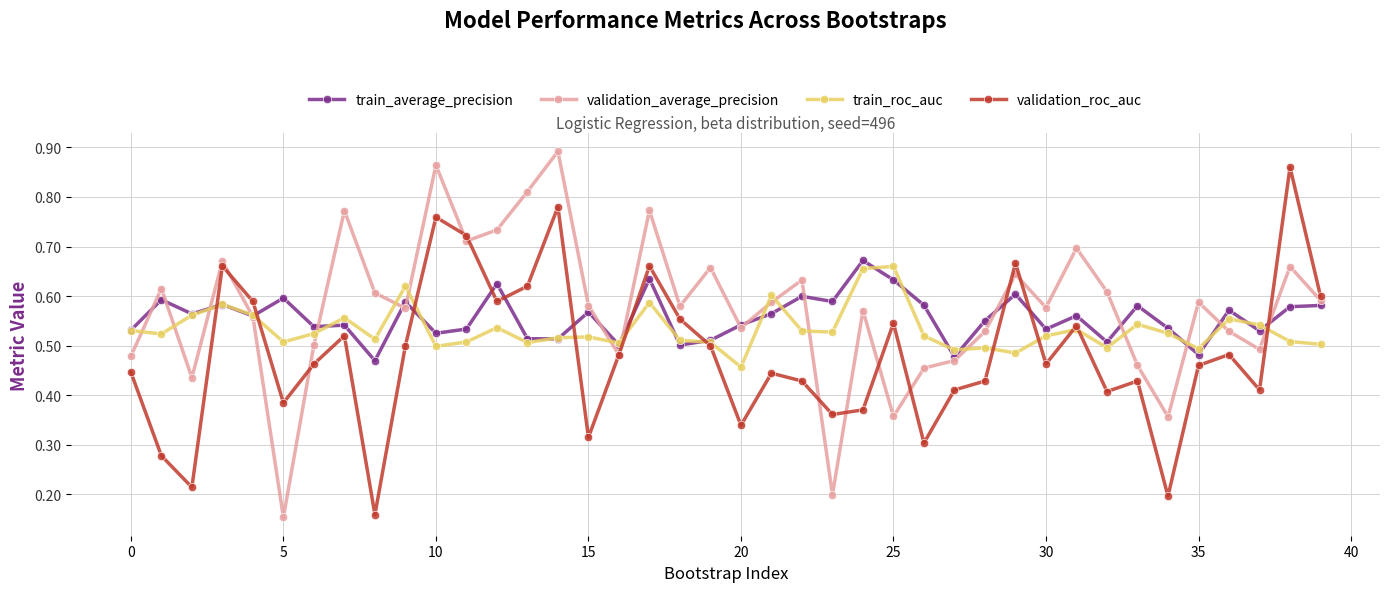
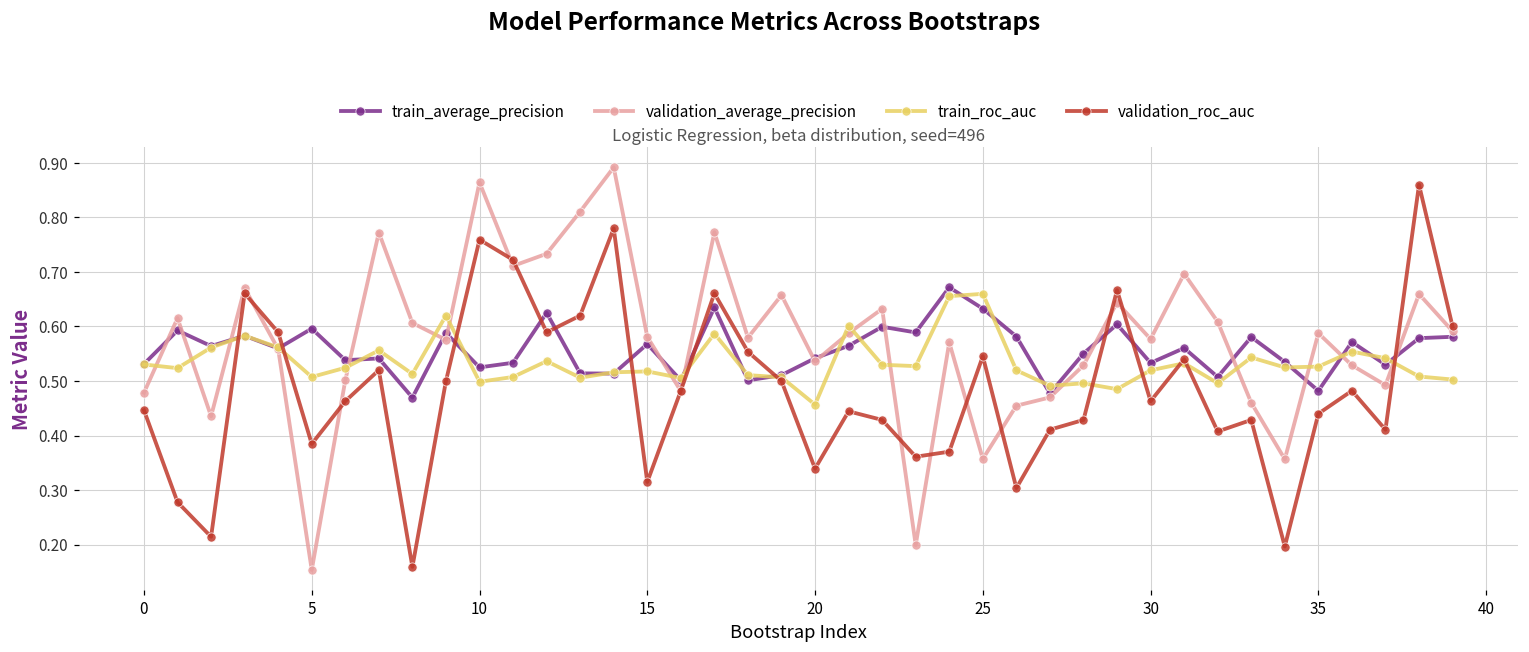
train_roc_auc, 35: 0.49 -> 0.53
validation_roc_auc, 35: 0.46 -> 0.44
